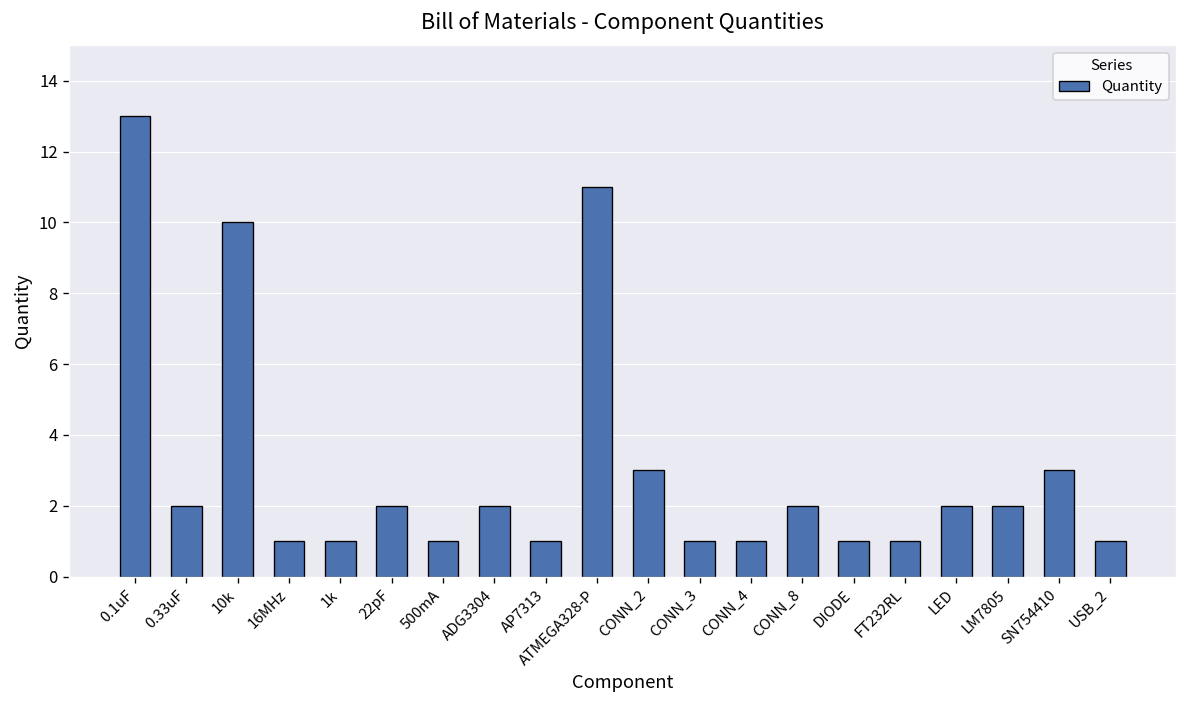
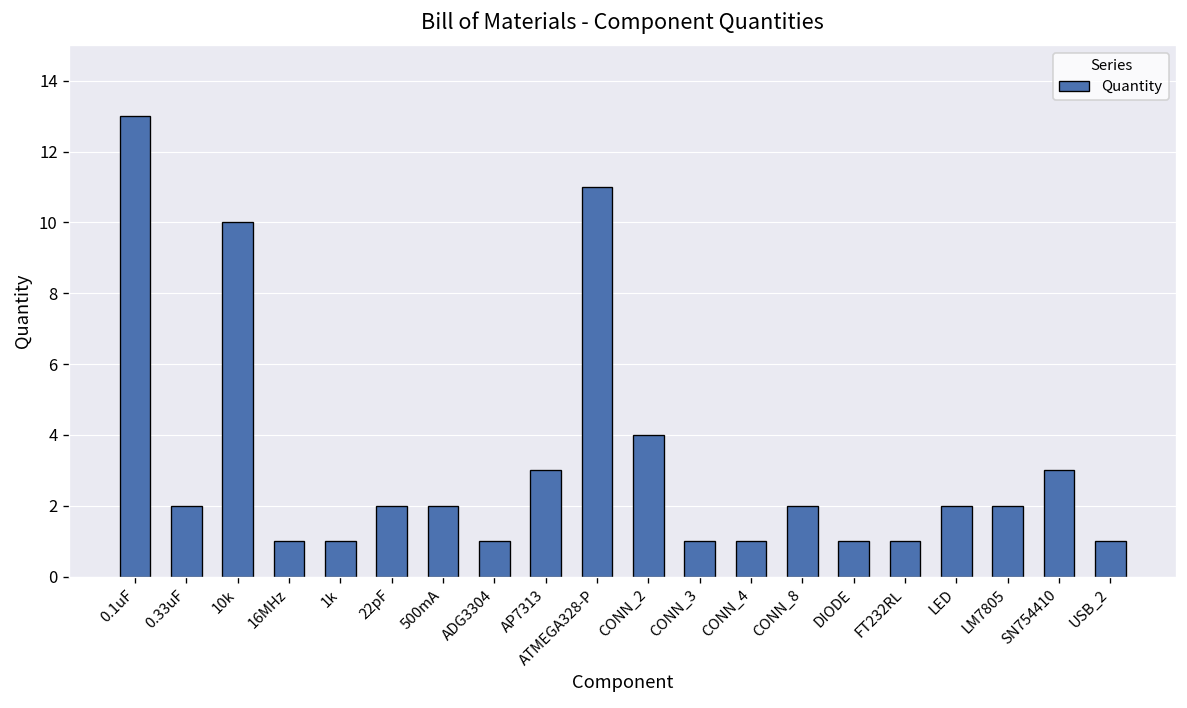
500mA: 1 -> 2
ADG3304: 2 -> 1
AP7313: 1 -> 3
CONN_2: 3 -> 4
